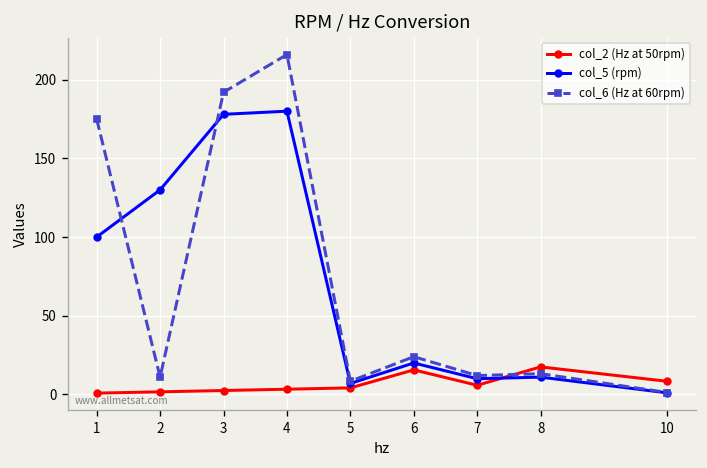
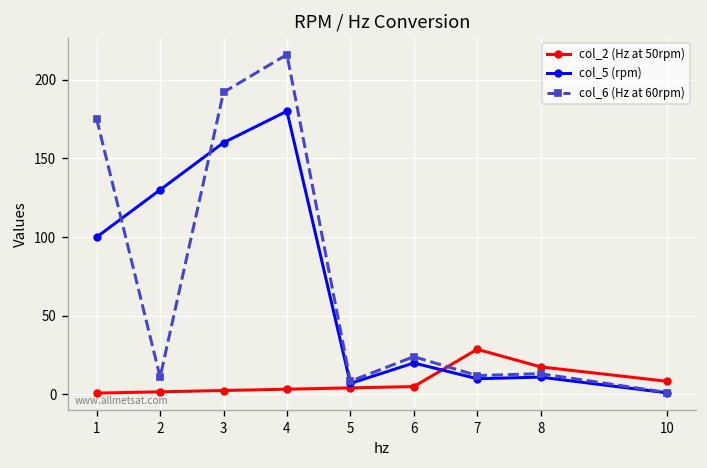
col_5 (rpm), 3: 178 -> 160
col_2 (Hz at 50rpm), 6: 16 -> 5
col_2 (Hz at 50rpm), 7: 6 -> 29
